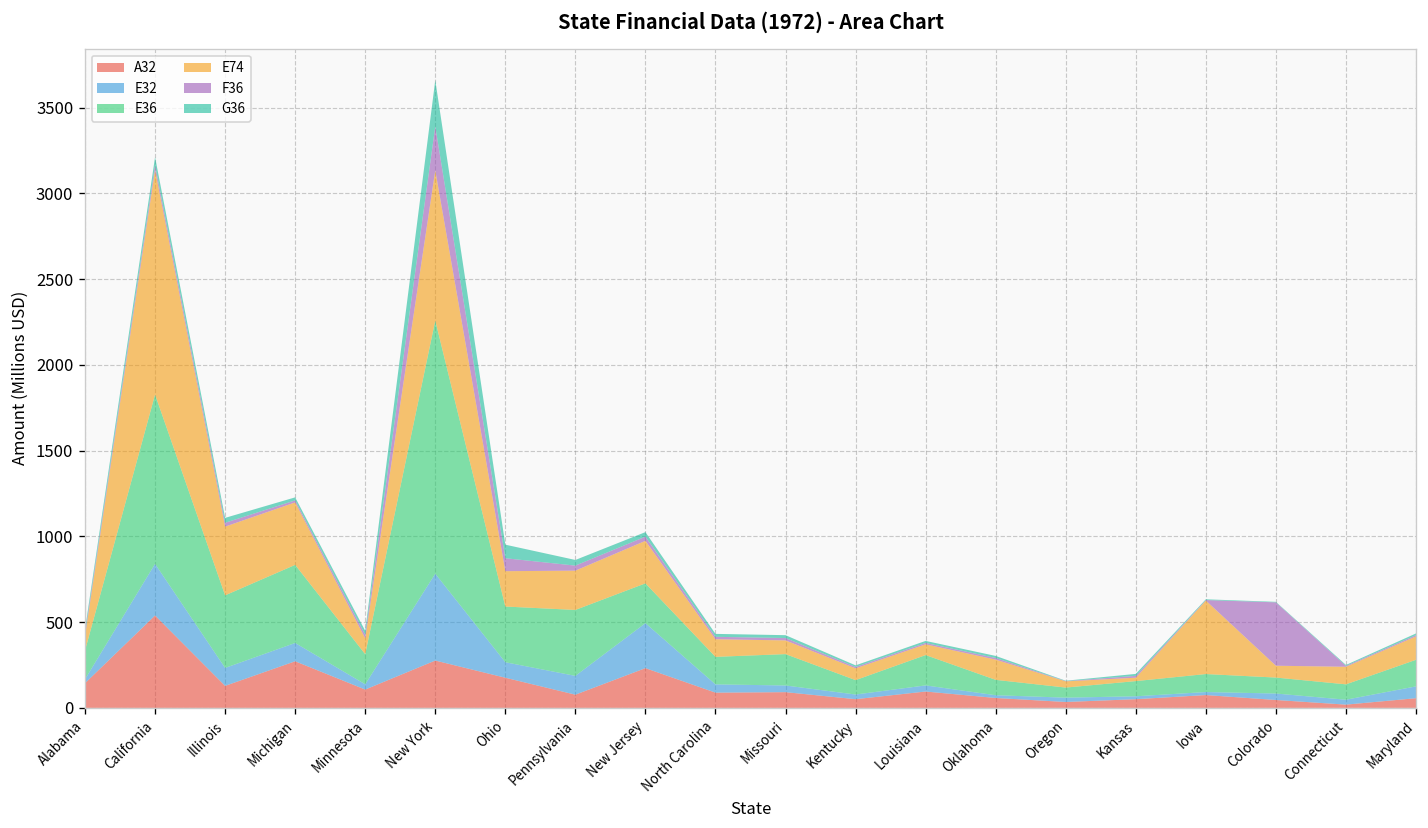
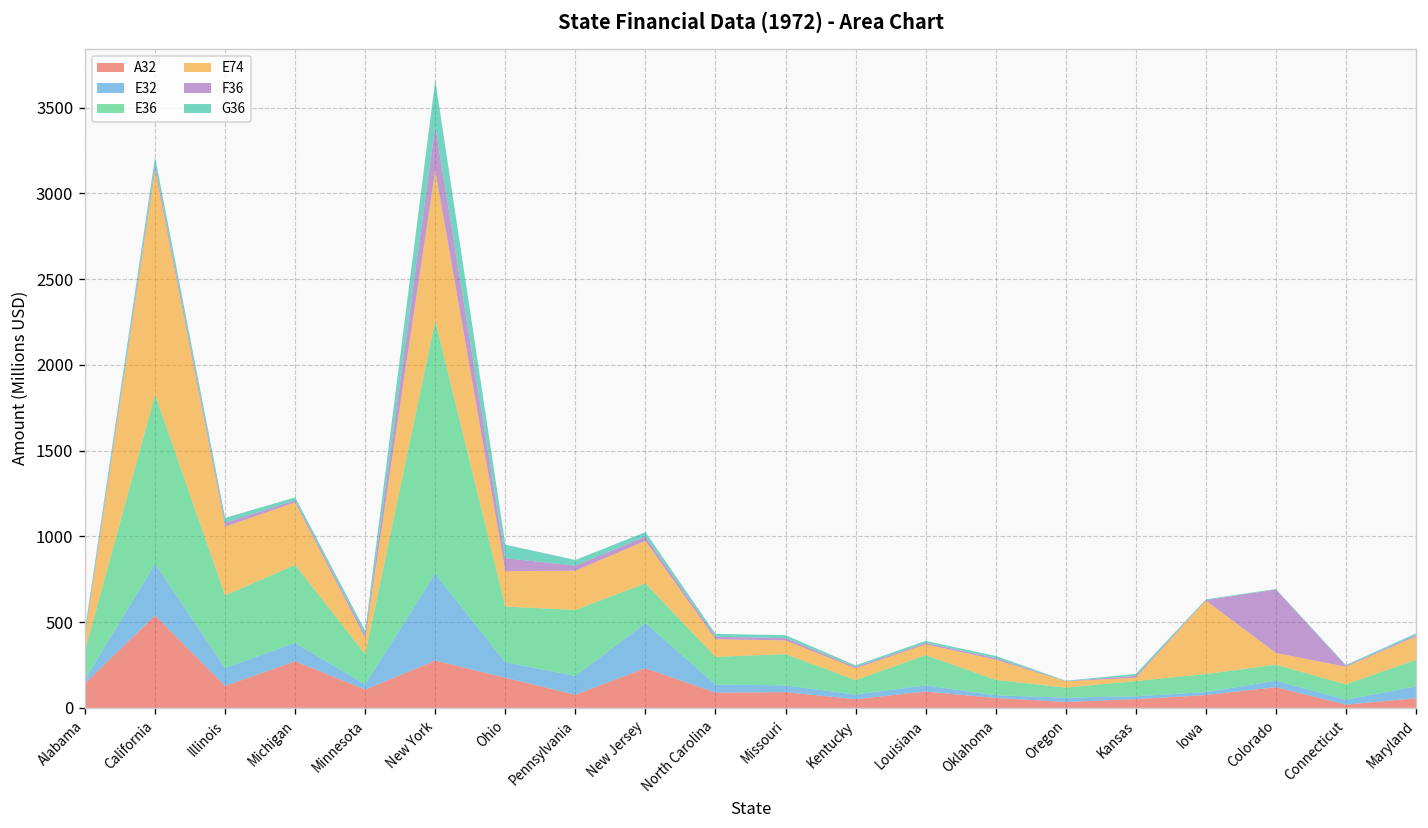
A32, Colorado: 50 -> 120
